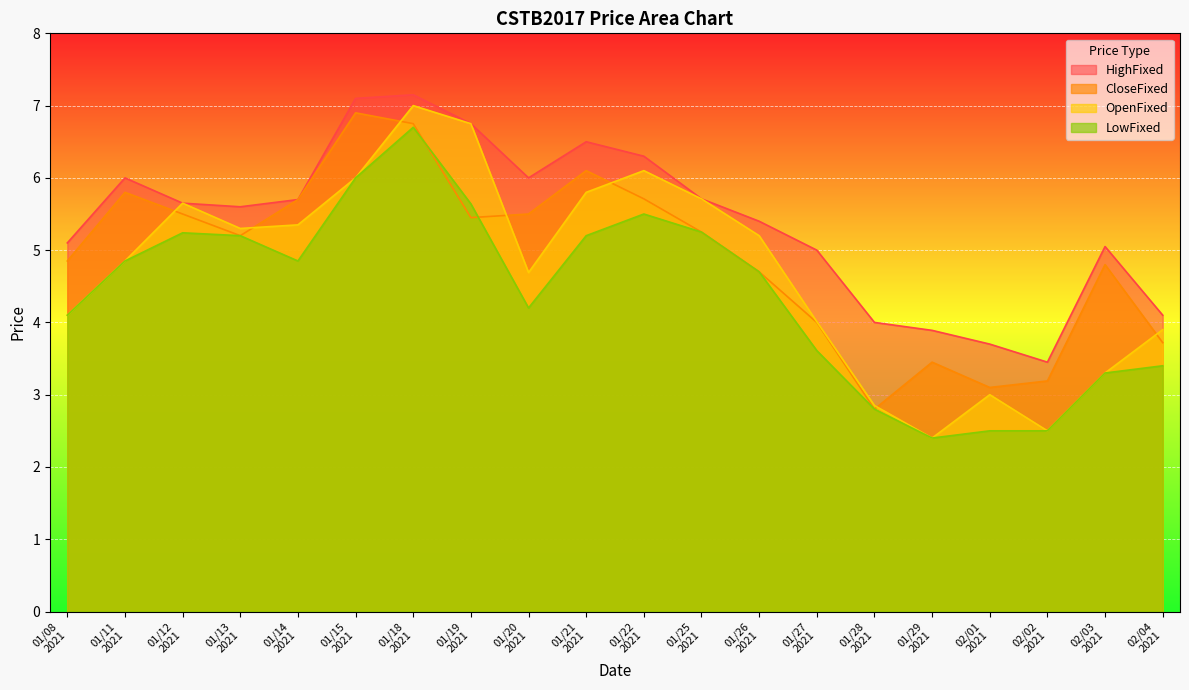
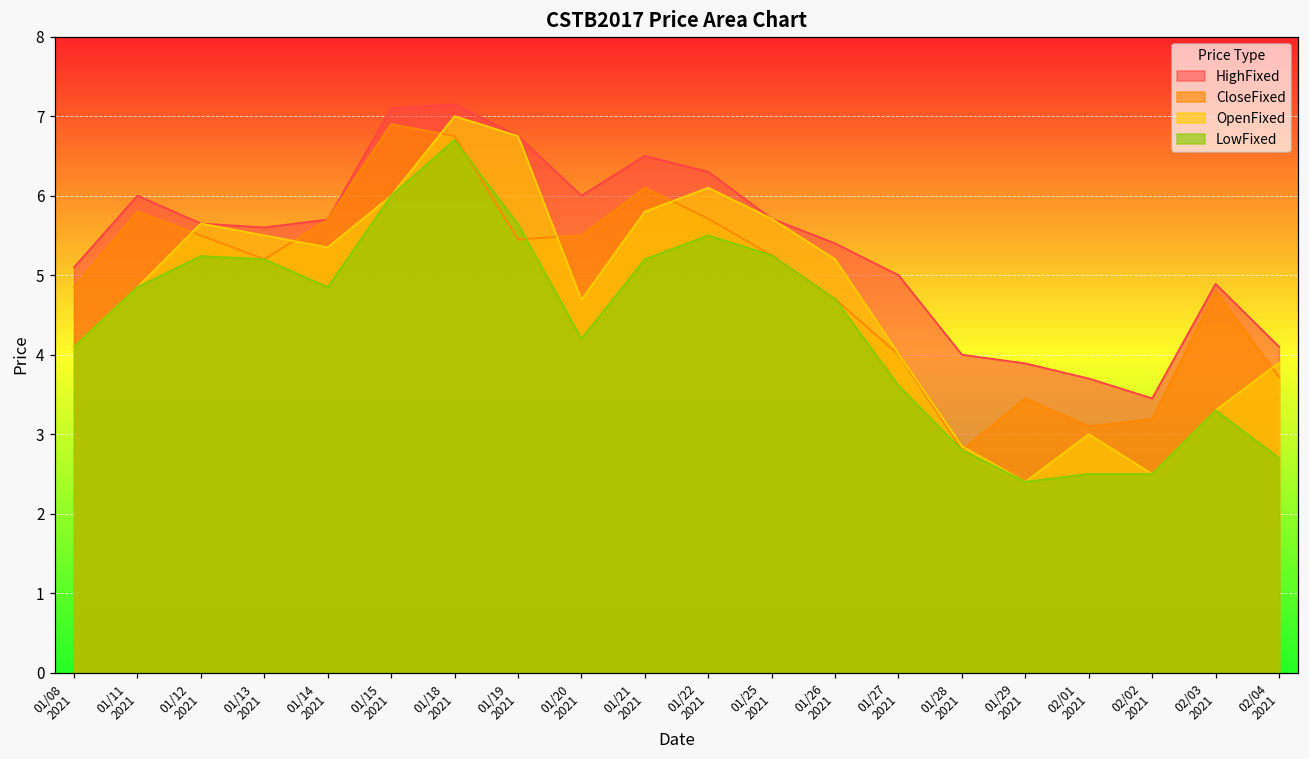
OpenFixed, 01/13 2021: 5.3 -> 5.5
HighFixed, 02/03 2021: 5.1 -> 4.9
LowFixed, 02/04 2021: 3.4 -> 2.7
